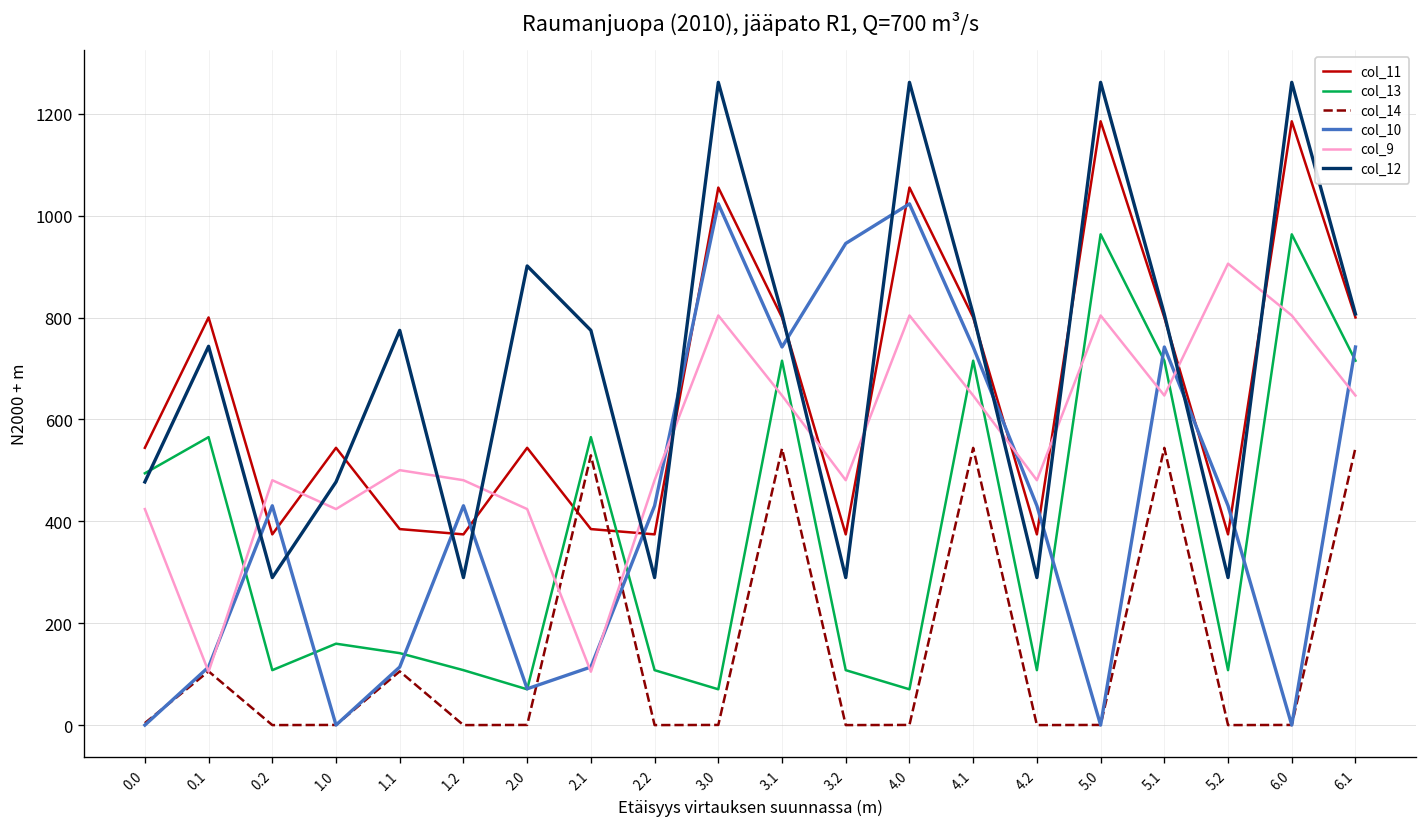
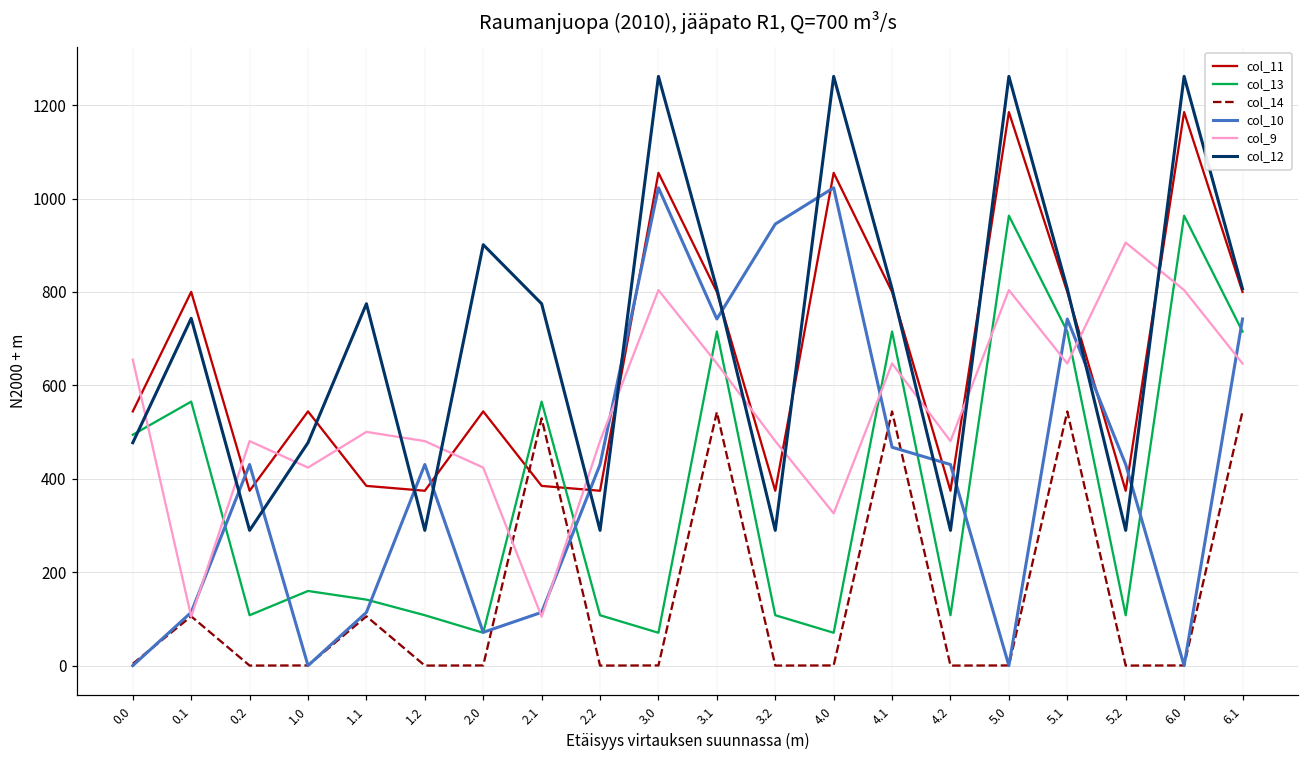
col_9, 0.0: 420 -> 660
col_9, 4.0: 800 -> 330
col_10, 4.1: 740 -> 470
